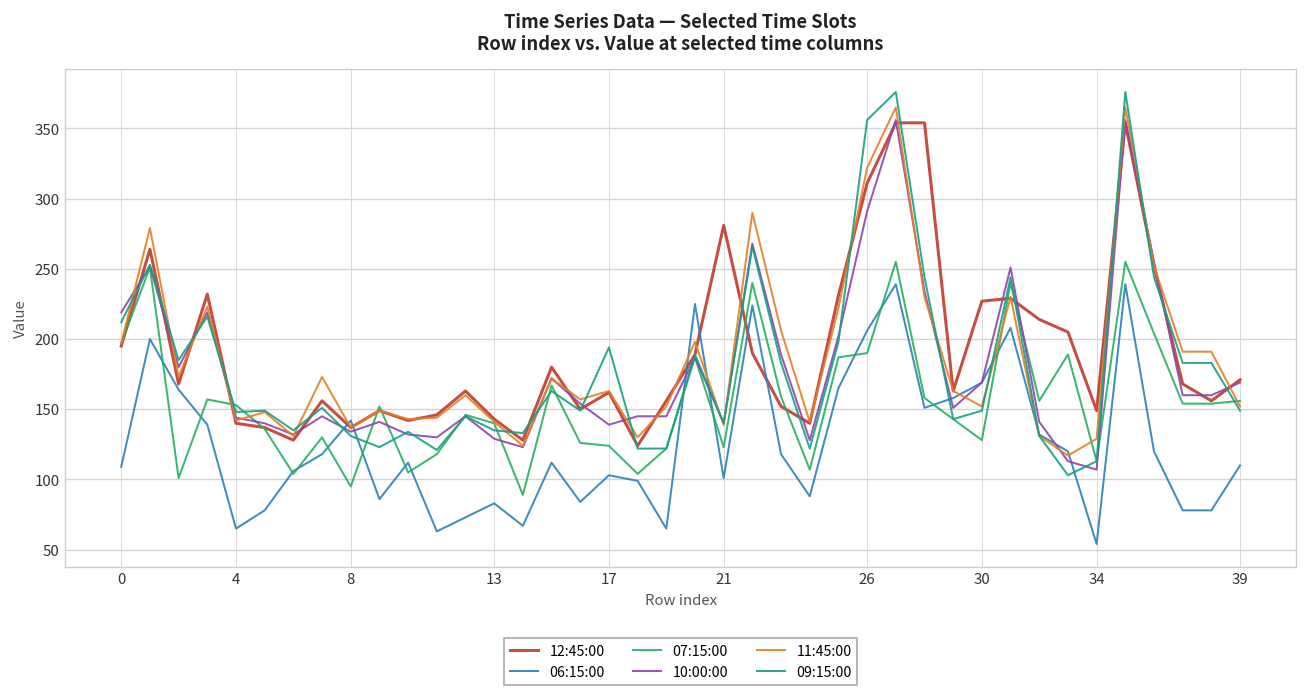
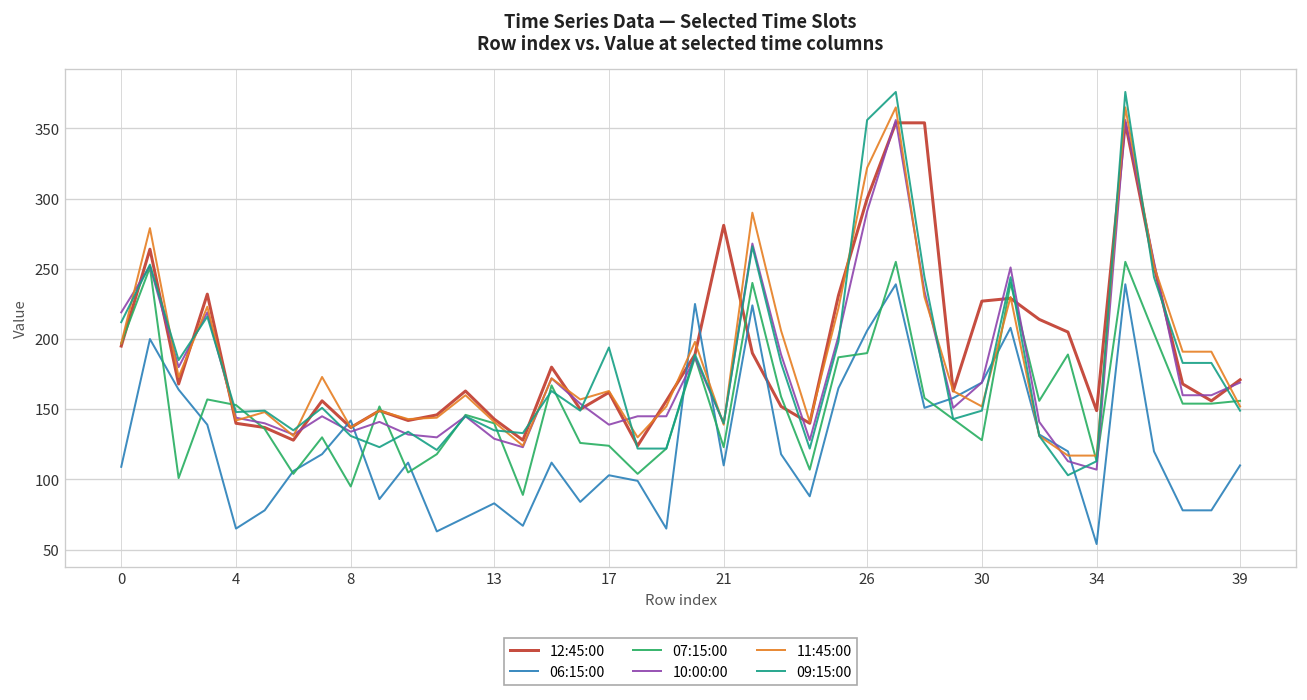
06:15:00, 21: 101 -> 110
12:45:00, 26: 311 -> 300
11:45:00, 34: 129 -> 117
